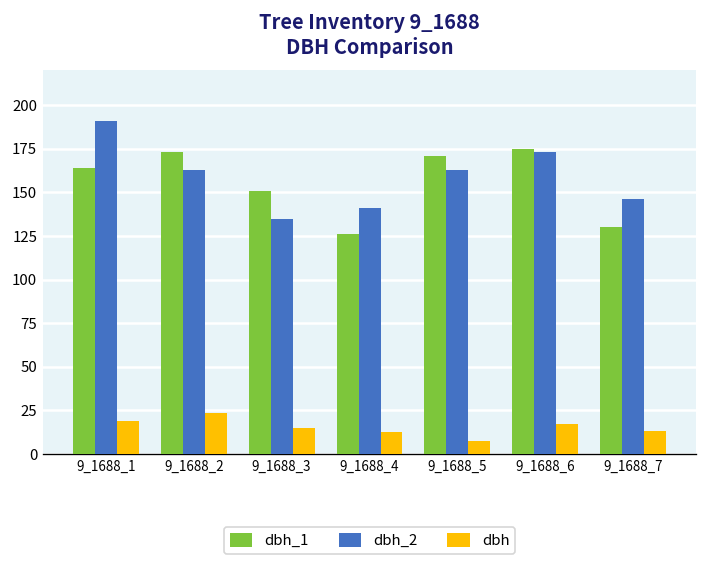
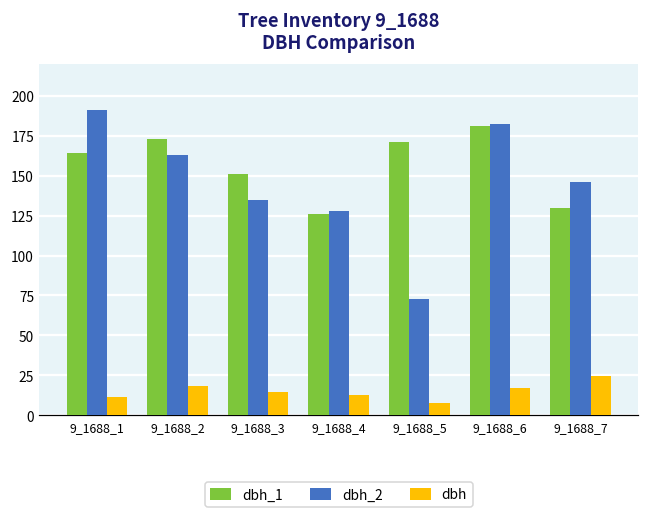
dbh, 9_1688_1: 19 -> 11
dbh, 9_1688_2: 24 -> 18
dbh_2, 9_1688_4: 141 -> 128
dbh_2, 9_1688_5: 163 -> 73
dbh_1, 9_1688_6: 175 -> 181
dbh_2, 9_1688_6: 173 -> 182
dbh, 9_1688_7: 13 -> 25
